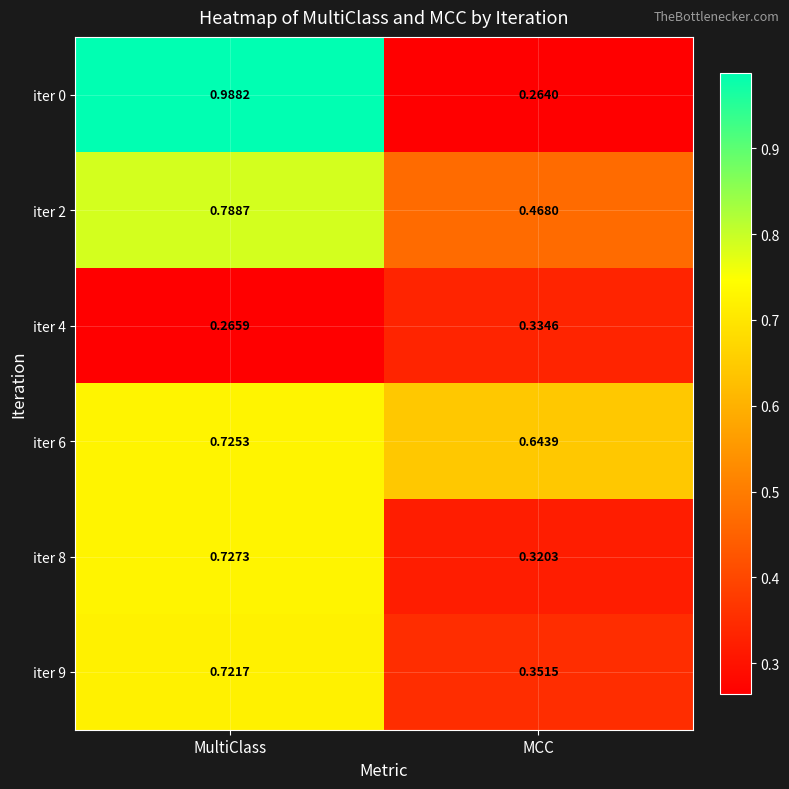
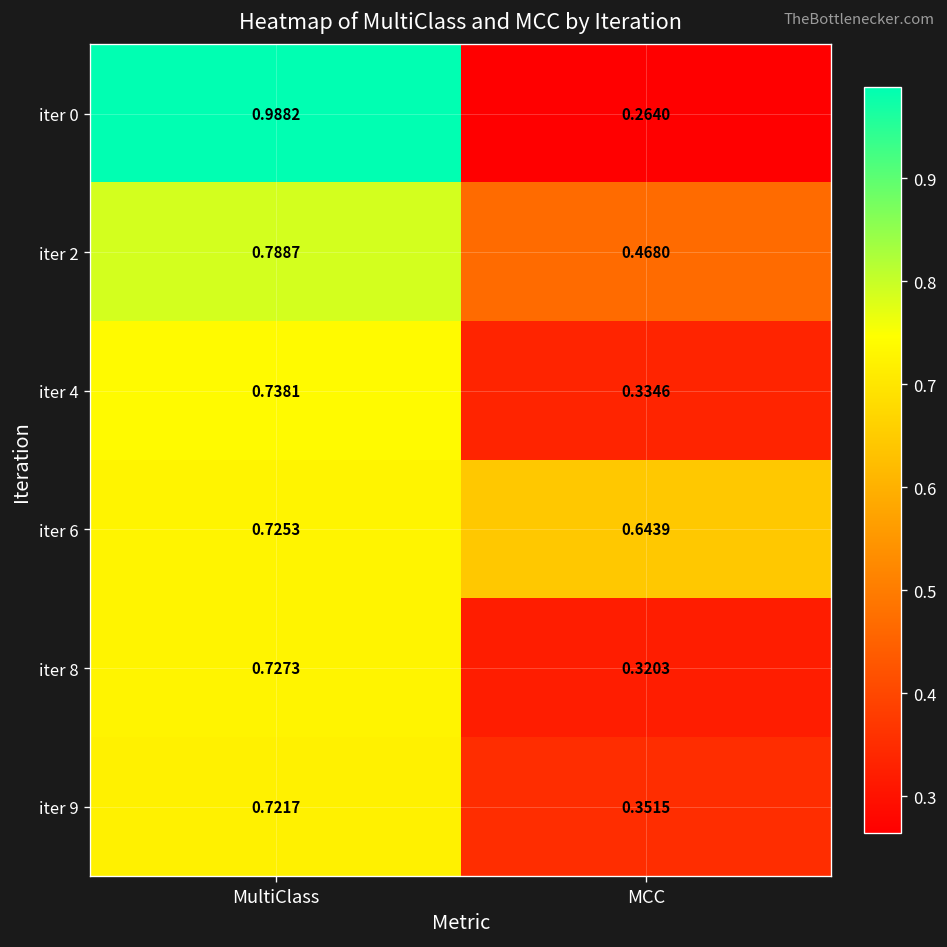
iter 4, MultiClass: 0.2659 -> 0.7381
